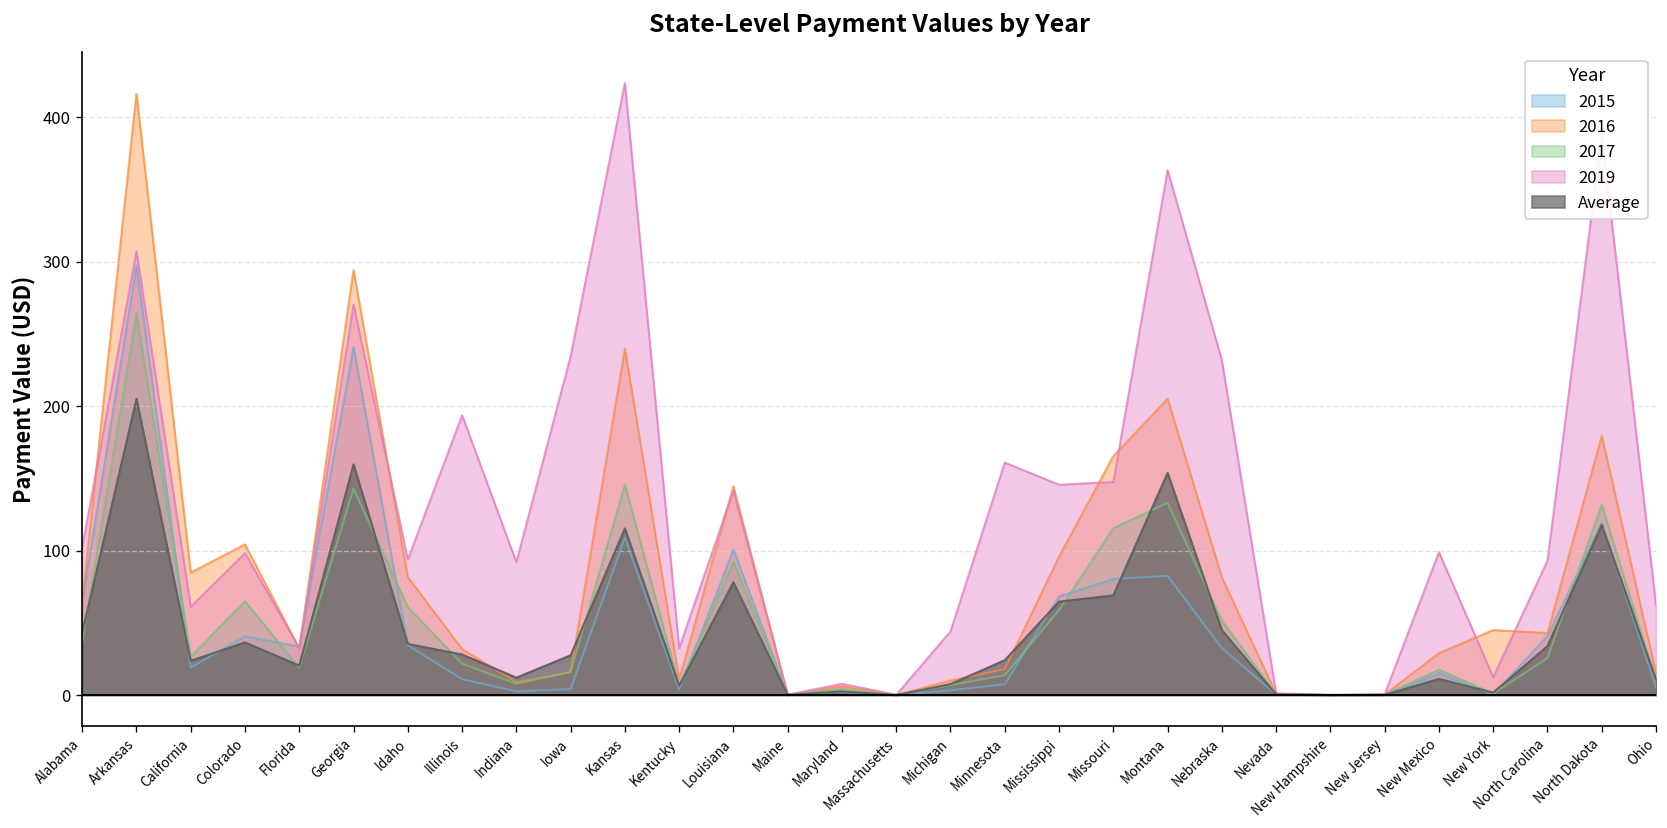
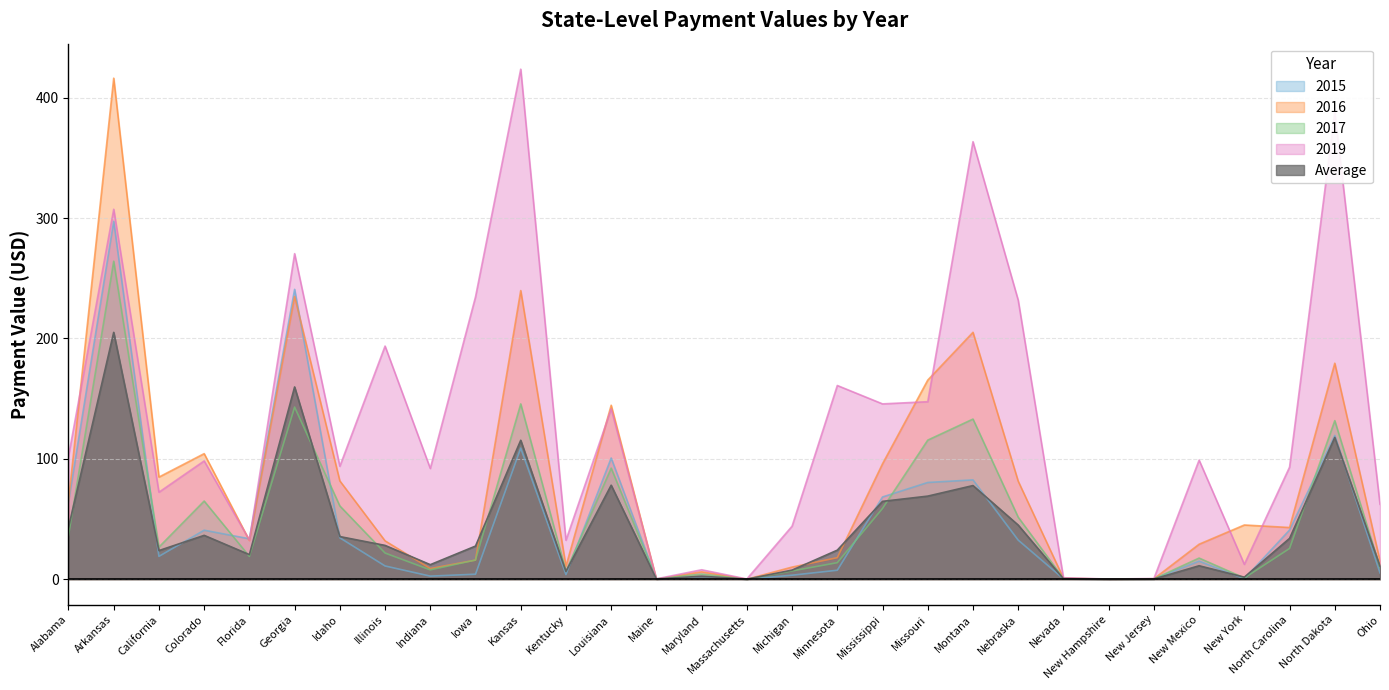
2019, California: 61 -> 72
2016, Georgia: 294 -> 235
Average, Montana: 154 -> 78
